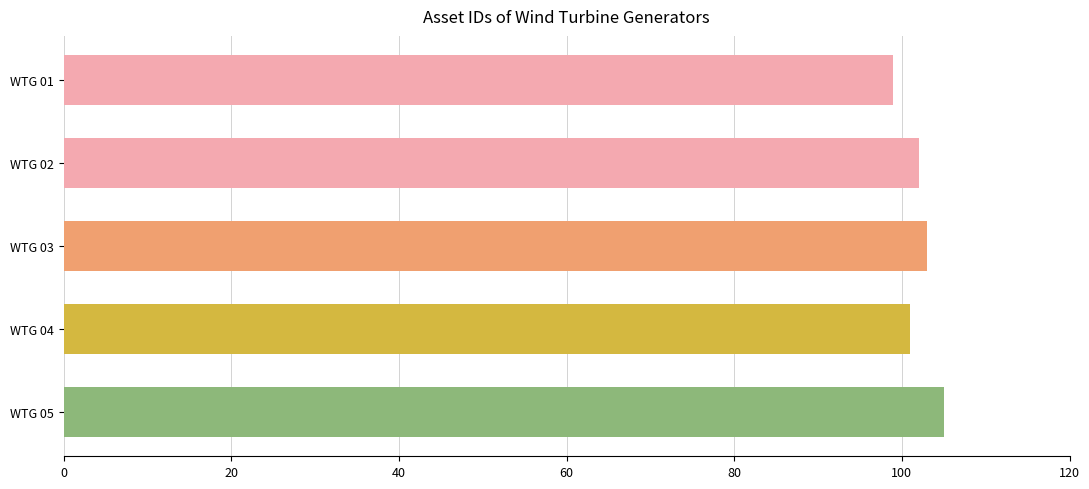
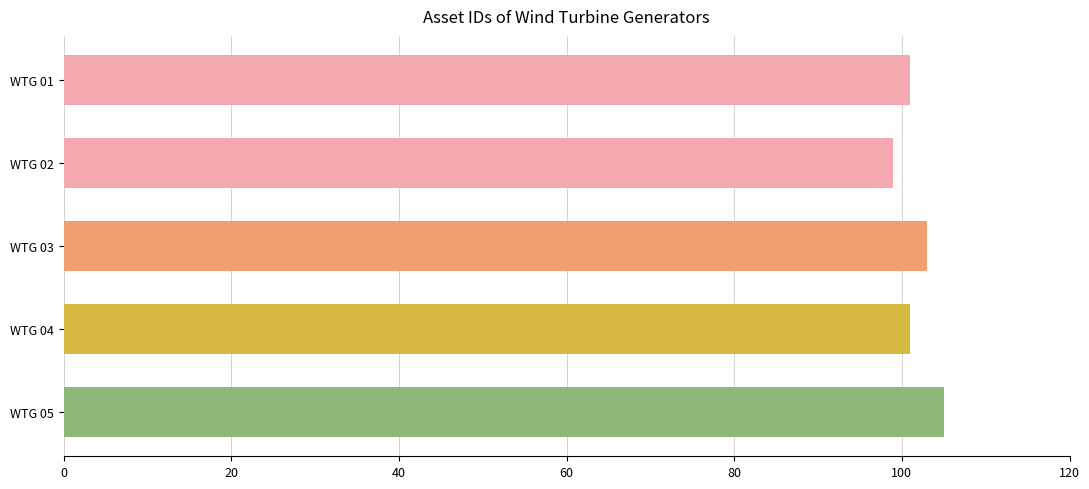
WTG 01: 99 -> 101
WTG 02: 102 -> 99
